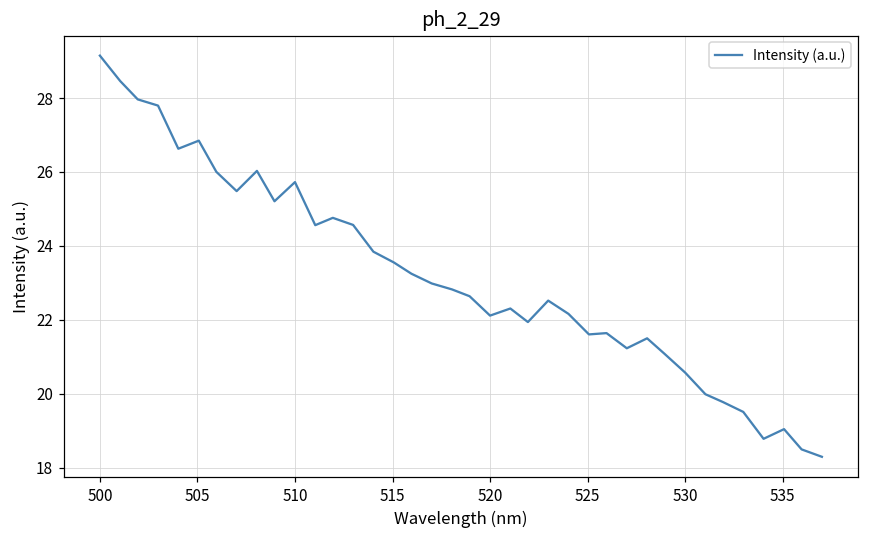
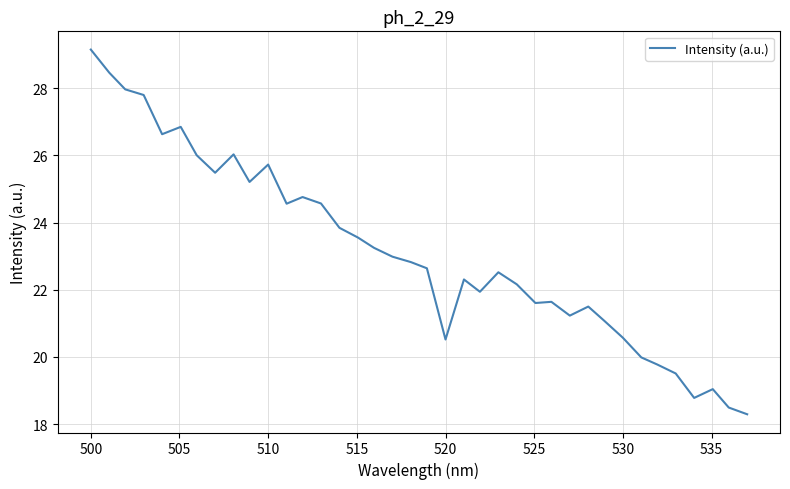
520: 22.1 -> 20.5
